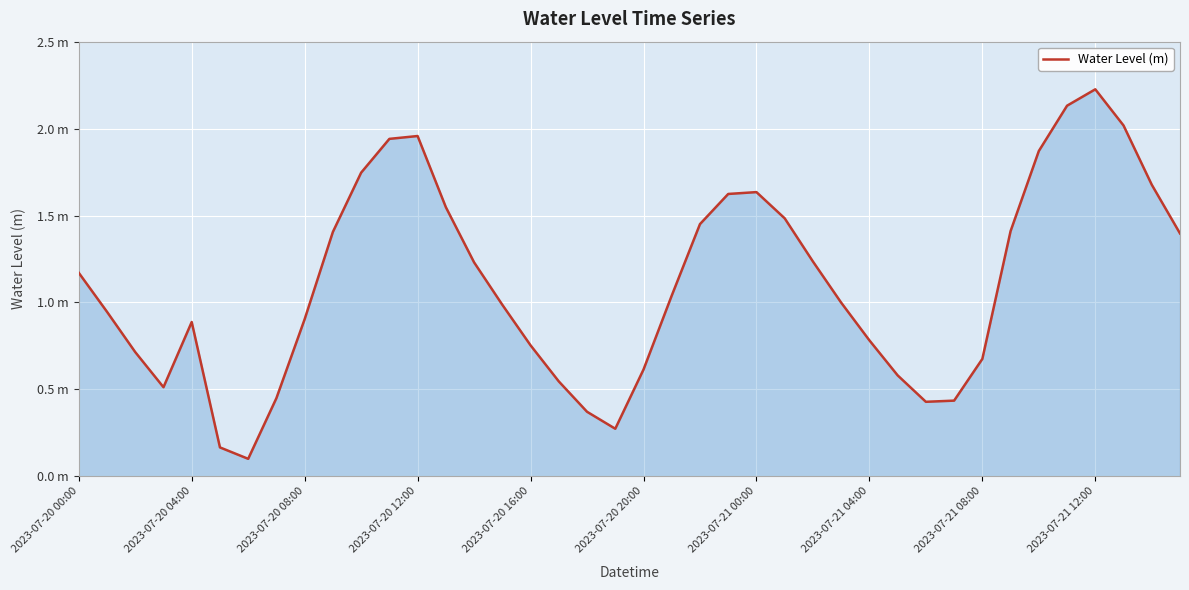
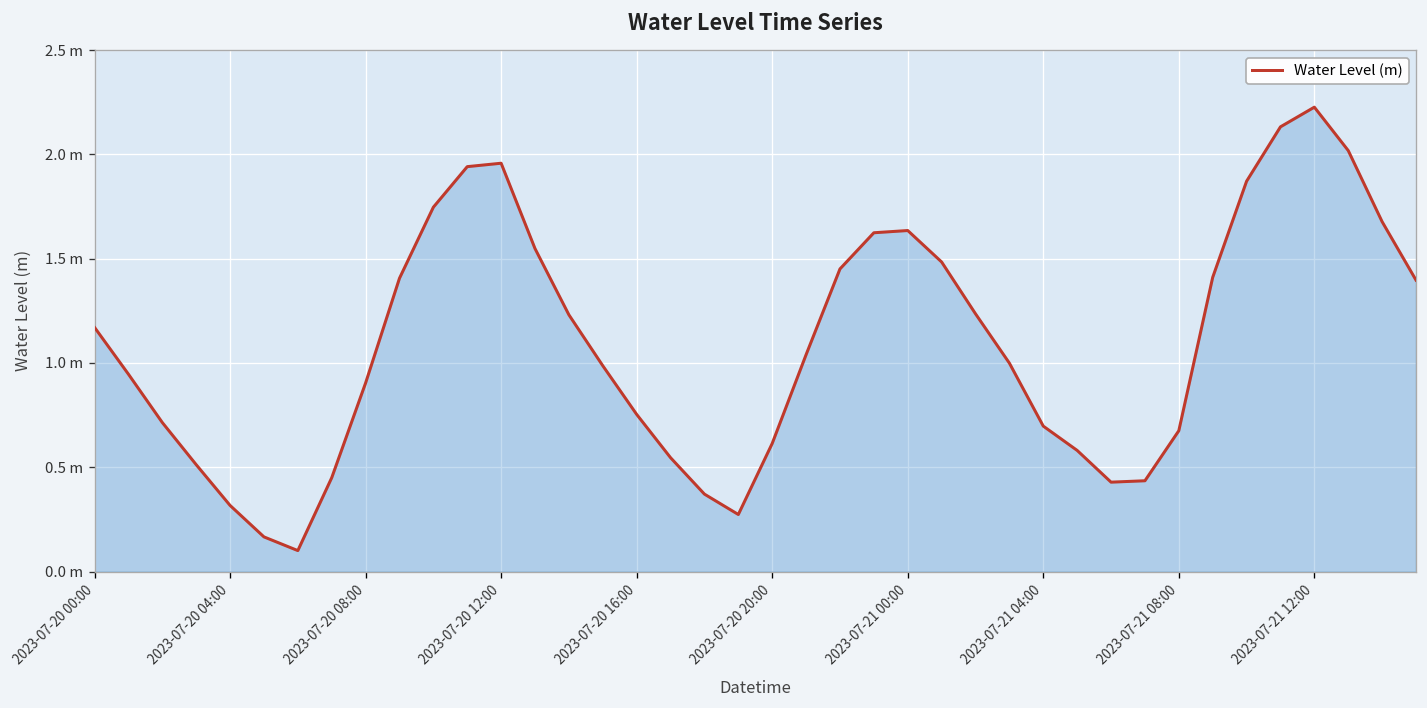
2023-07-20 04:00: 0.89 m -> 0.32 m
2023-07-21 04:00: 0.78 m -> 0.70 m
